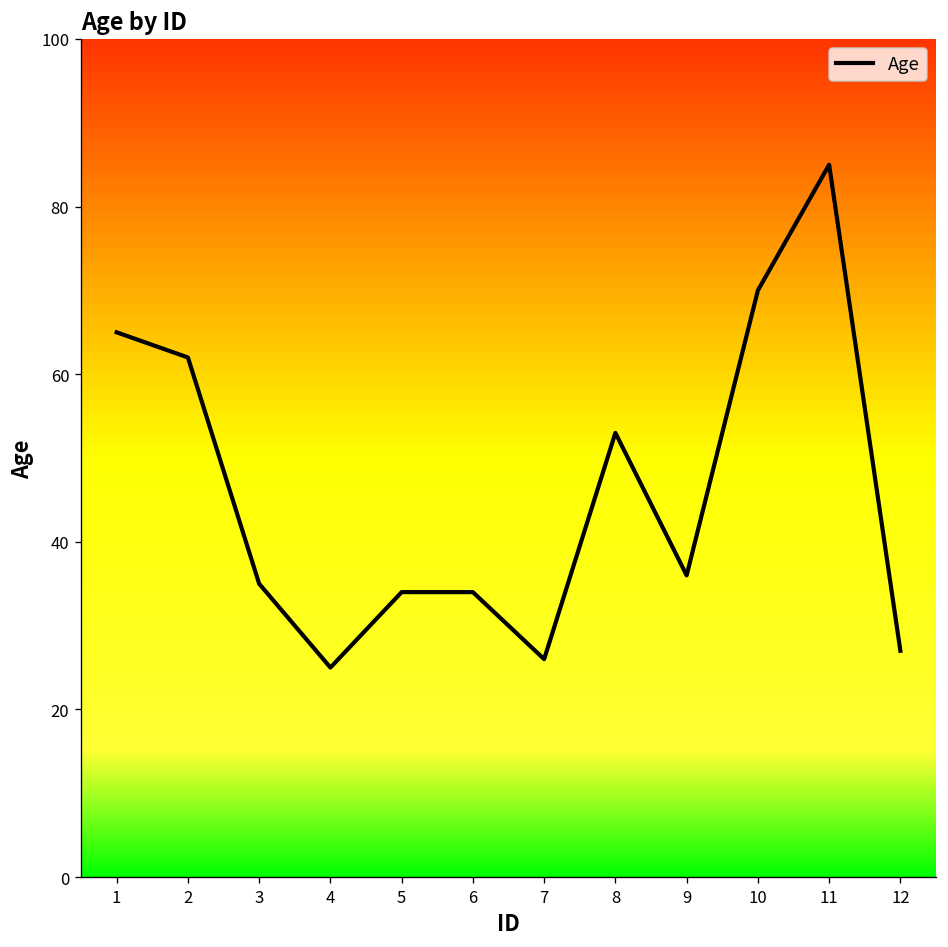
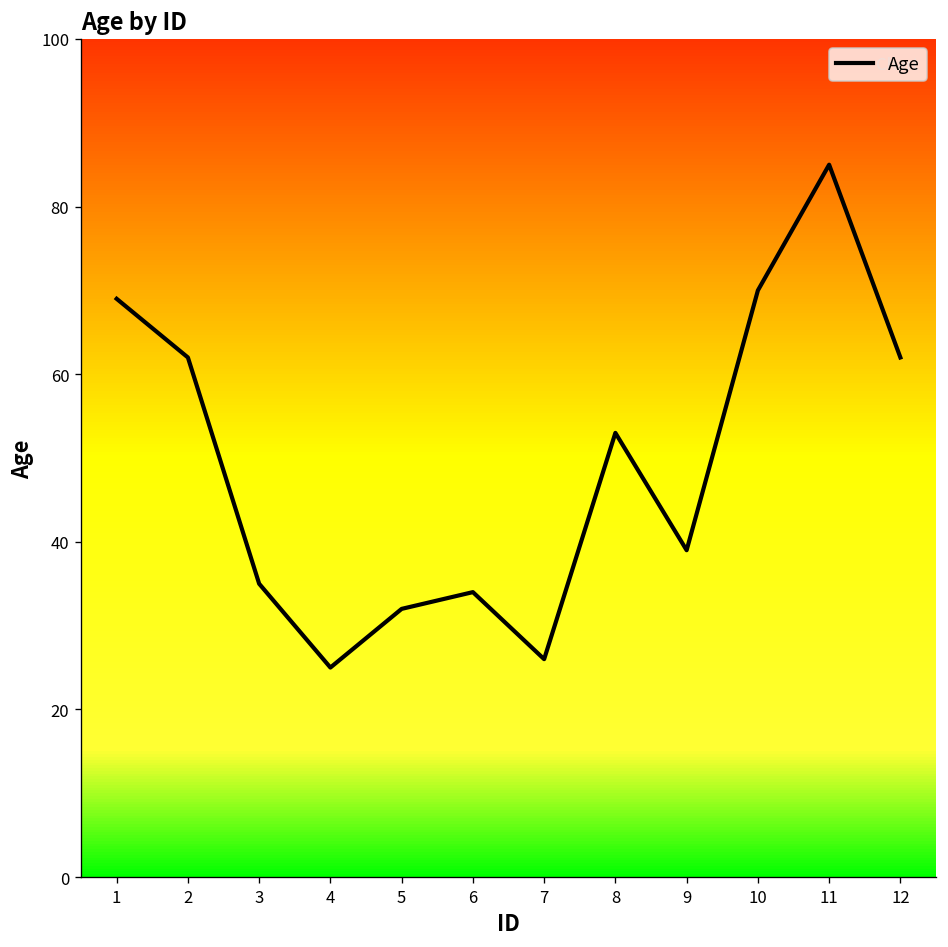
1: 65 -> 69
5: 34 -> 32
9: 36 -> 39
12: 27 -> 62
